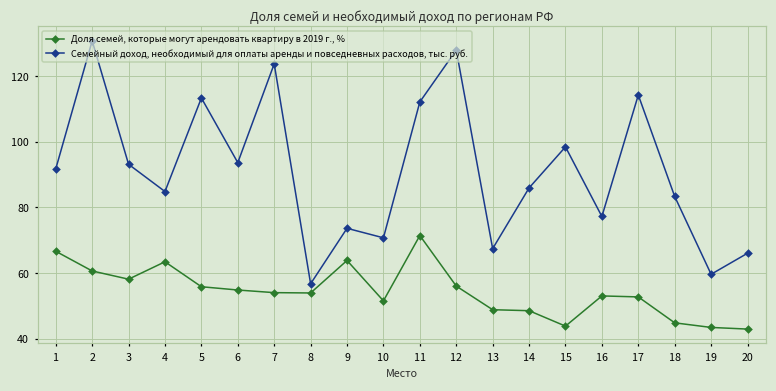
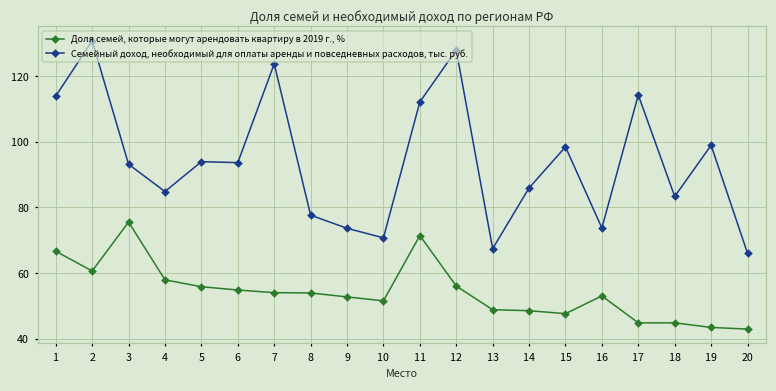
Семейный доход, необходимый для оплаты аренды и повседневных расходов, тыс. руб., 1: 92 -> 114
Доля семей, которые могут арендовать квартиру в 2019 г., %, 3: 58 -> 76
Доля семей, которые могут арендовать квартиру в 2019 г., %, 4: 63 -> 58
Семейный доход, необходимый для оплаты аренды и повседневных расходов, тыс. руб., 5: 113 -> 94
Семейный доход, необходимый для оплаты аренды и повседневных расходов, тыс. руб., 8: 57 -> 78
Доля семей, которые могут арендовать квартиру в 2019 г., %, 9: 64 -> 53
Доля семей, которые могут арендовать квартиру в 2019 г., %, 15: 44 -> 48
Семейный доход, необходимый для оплаты аренды и повседневных расходов, тыс. руб., 16: 77 -> 74
Доля семей, которые могут арендовать квартиру в 2019 г., %, 17: 53 -> 45
Семейный доход, необходимый для оплаты аренды и повседневных расходов, тыс. руб., 19: 60 -> 99
